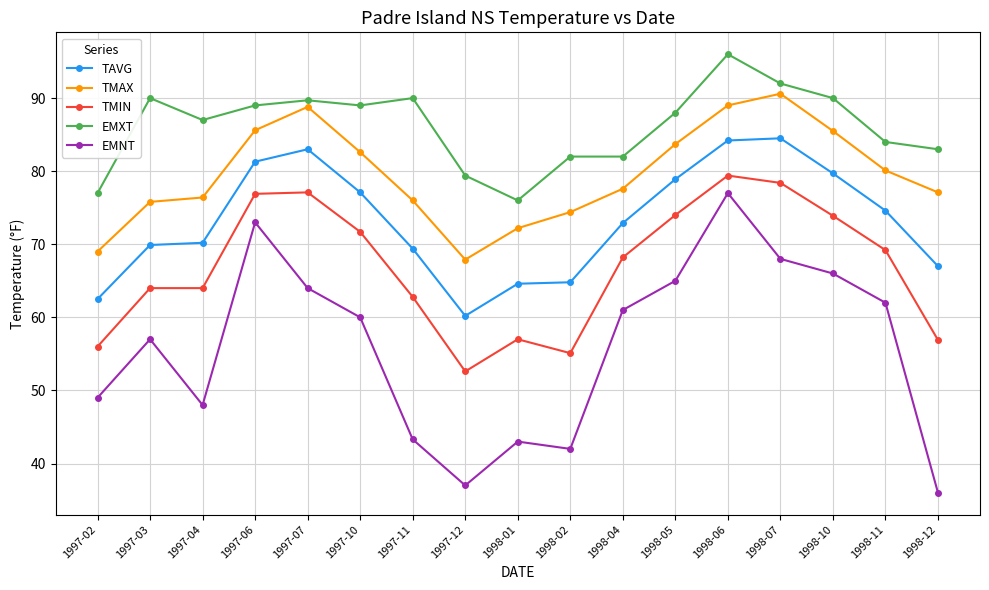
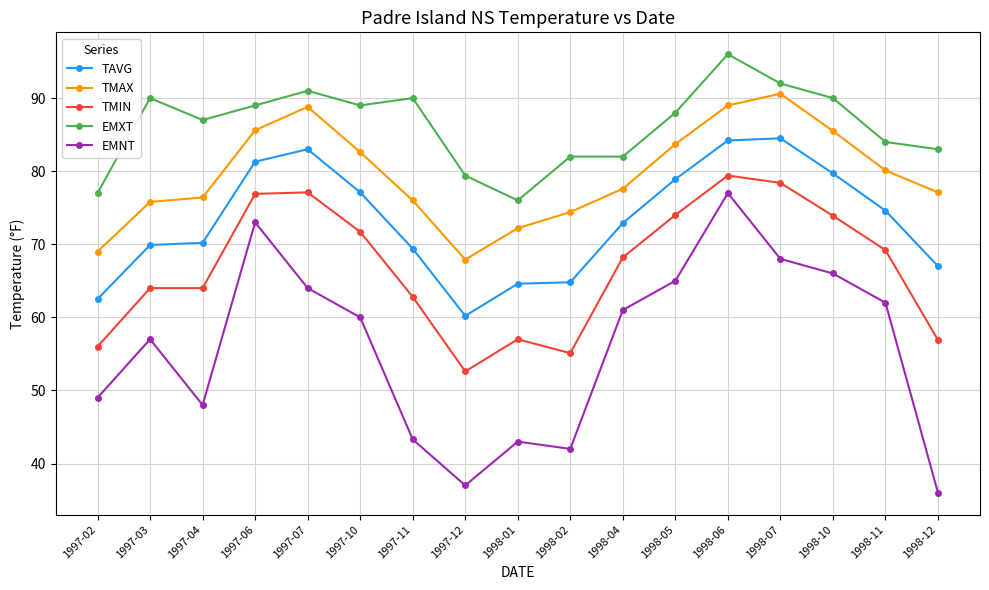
EMXT, 1997-07: 90 -> 91
